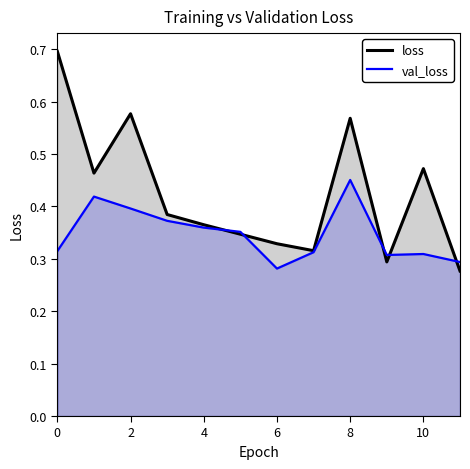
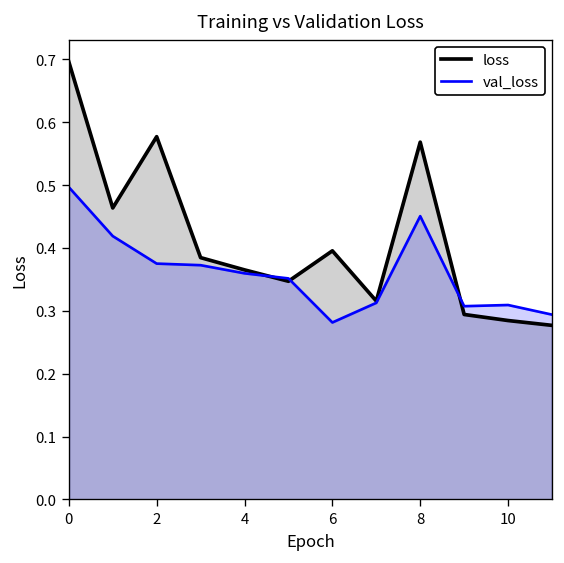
val_loss, 0: 0.31 -> 0.50
val_loss, 2: 0.40 -> 0.38
loss, 6: 0.33 -> 0.40
loss, 10: 0.47 -> 0.28
